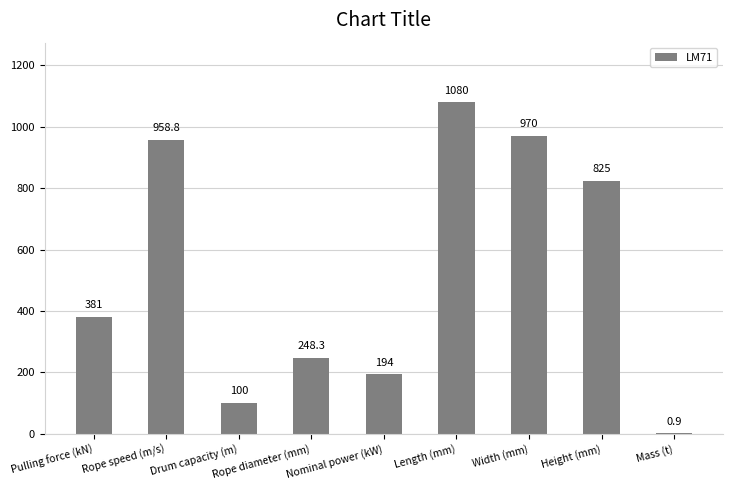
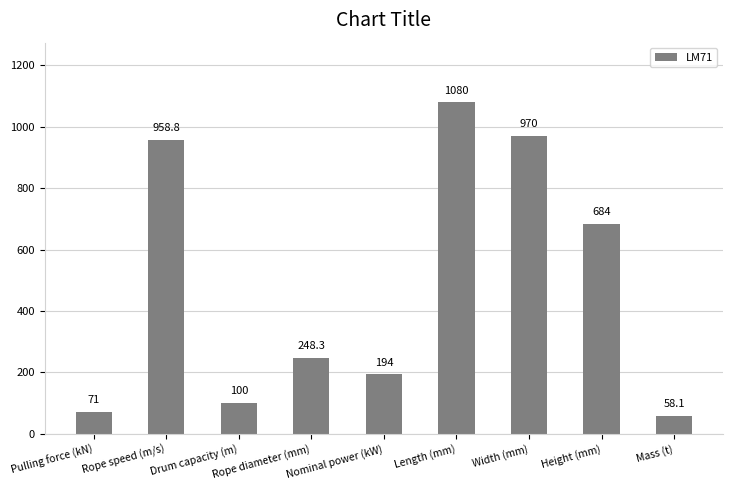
Pulling force (kN): 381 -> 71
Height (mm): 825 -> 684
Mass (t): 0.9 -> 58.1
